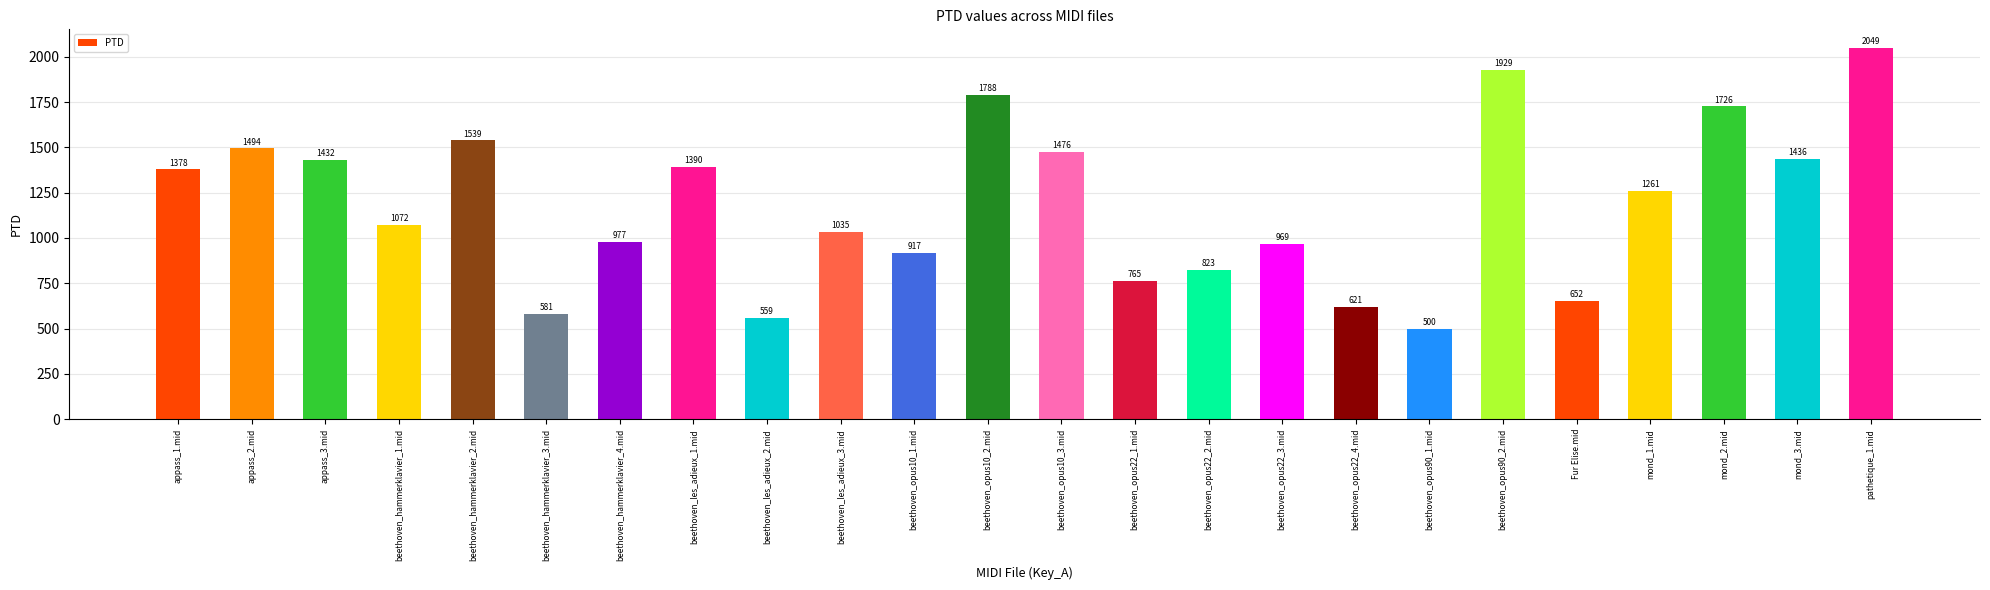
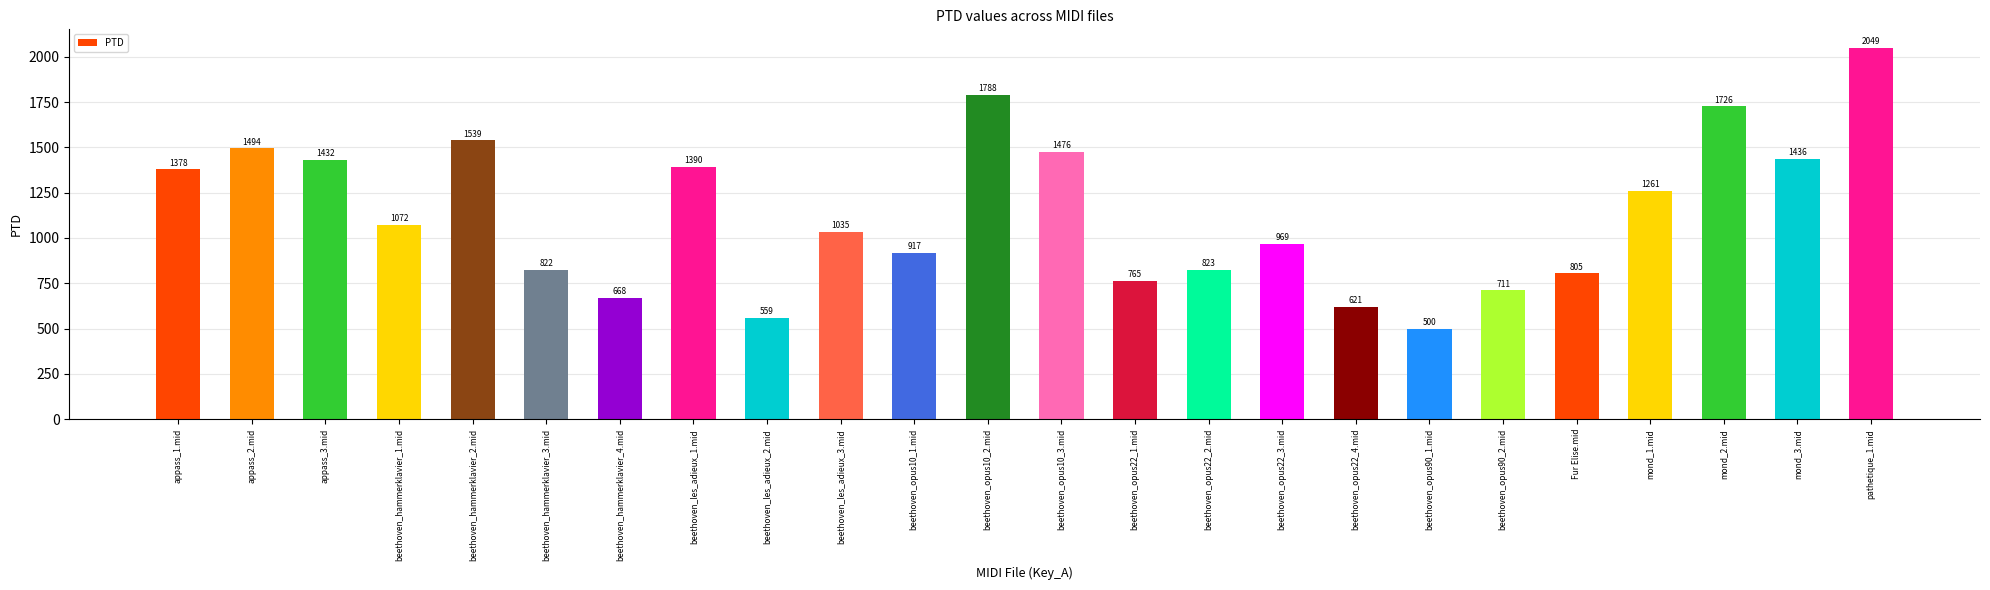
beethoven_hammerklavier_3.mid: 581 -> 822
beethoven_hammerklavier_4.mid: 977 -> 668
beethoven_opus90_2.mid: 1929 -> 711
Fur Elise.mid: 652 -> 805
